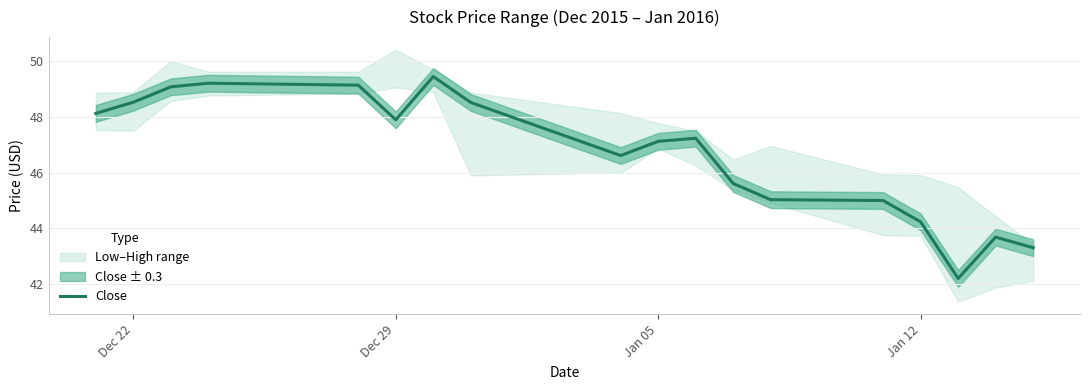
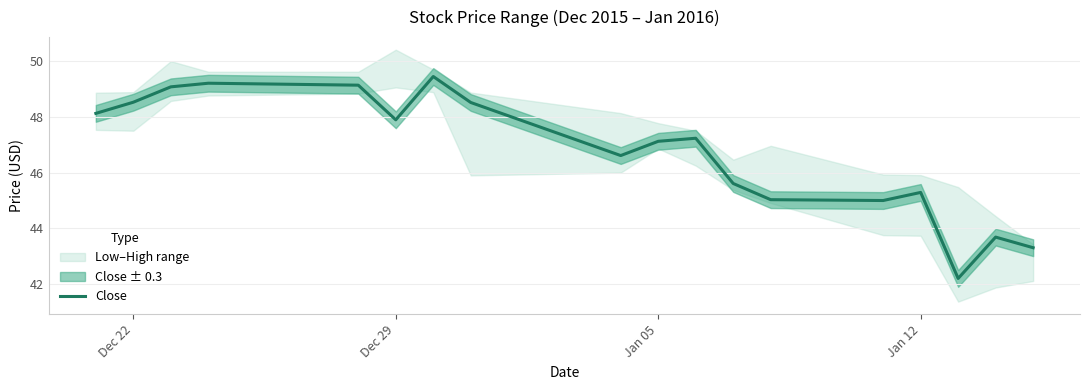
Close, Jan 12: 44.2 -> 45.3
